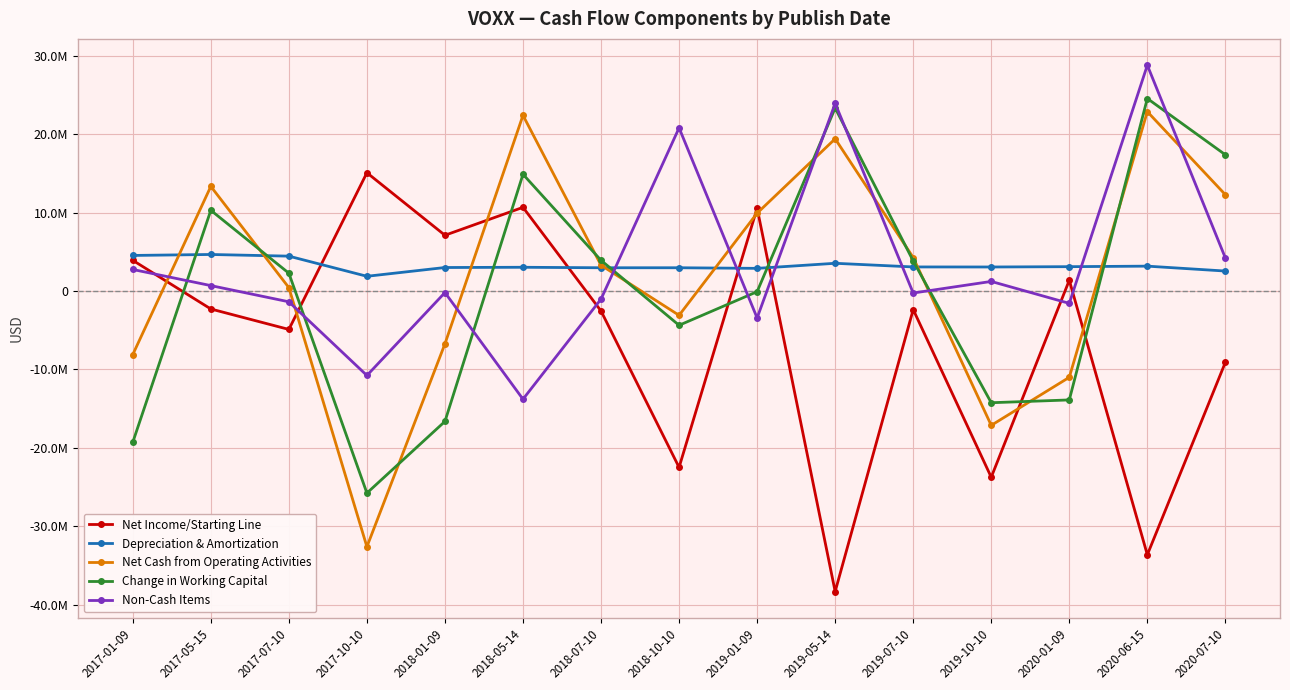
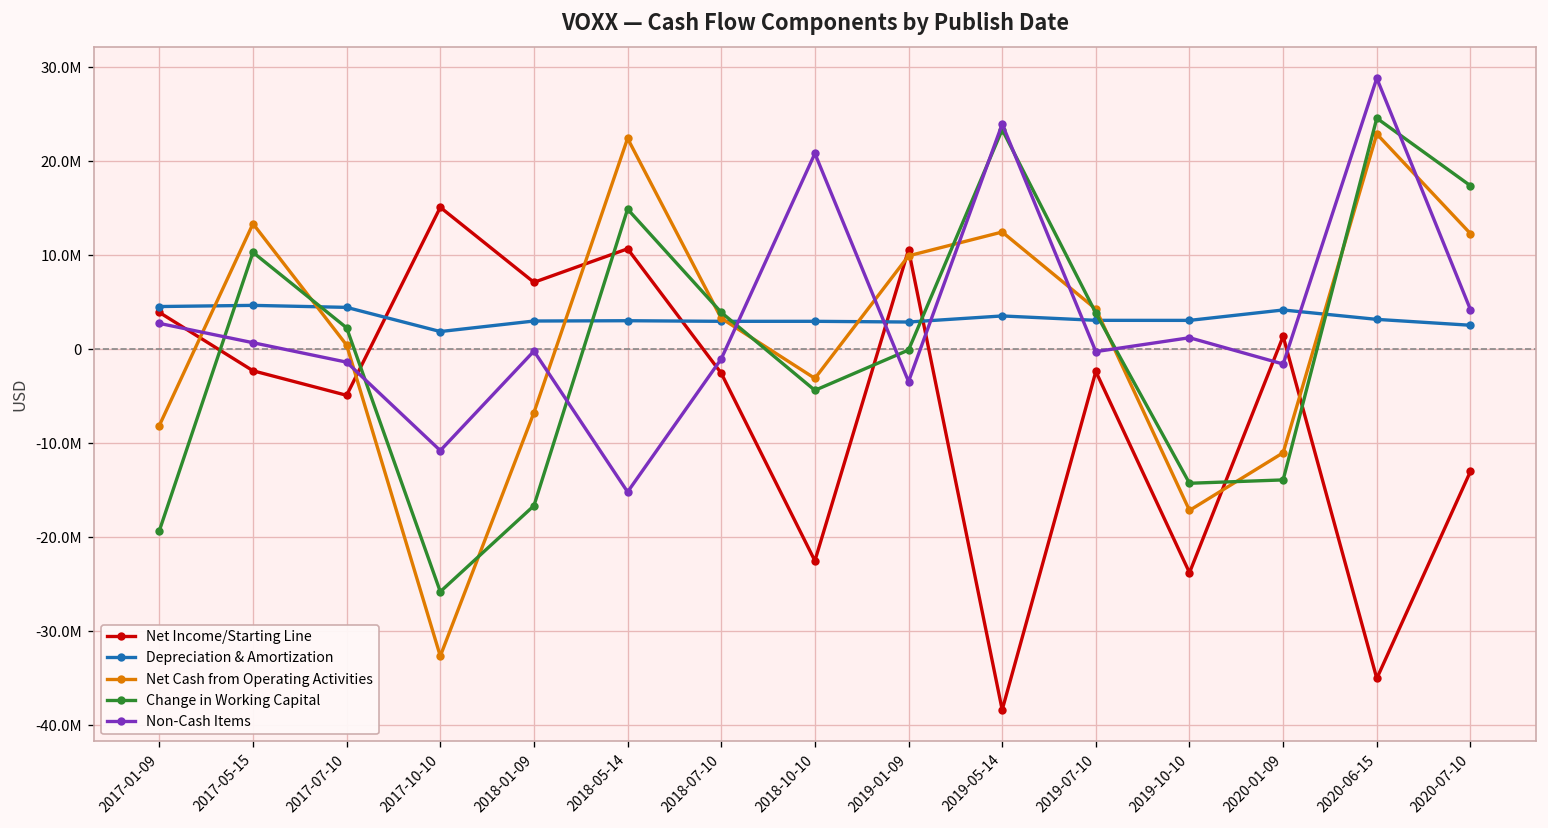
Non-Cash Items, 2018-05-14: -14000000 -> -15000000
Net Cash from Operating Activities, 2019-05-14: 19000000 -> 12000000
Depreciation & Amortization, 2020-01-09: 3000000 -> 4000000
Net Income/Starting Line, 2020-06-15: -34000000 -> -35000000
Net Income/Starting Line, 2020-07-10: -9000000 -> -13000000
